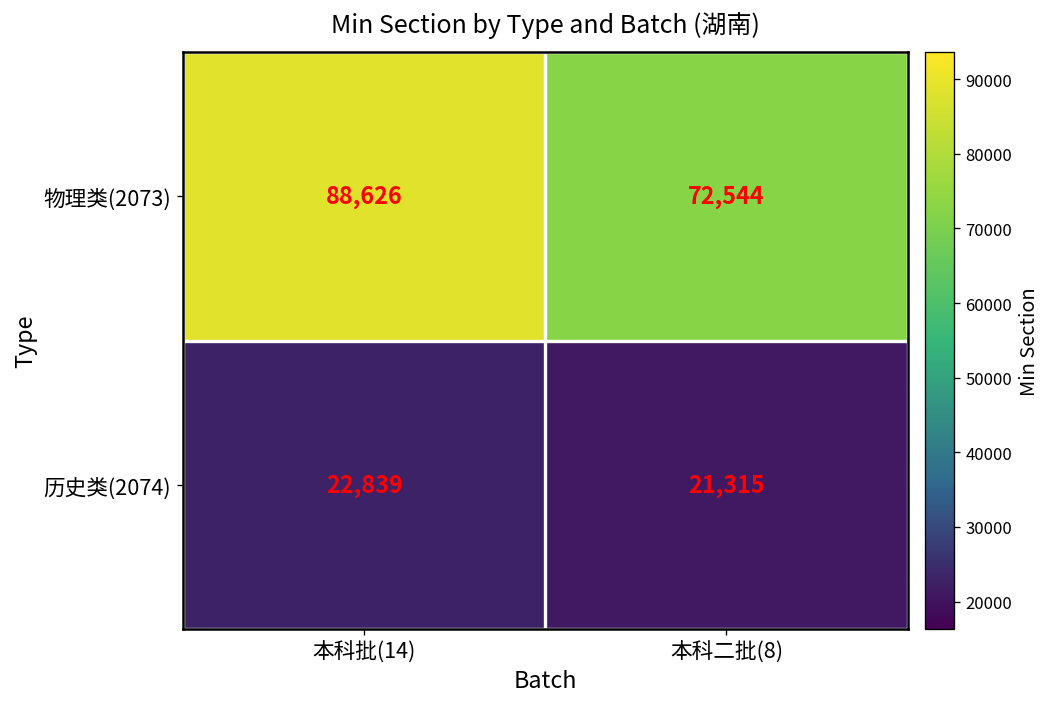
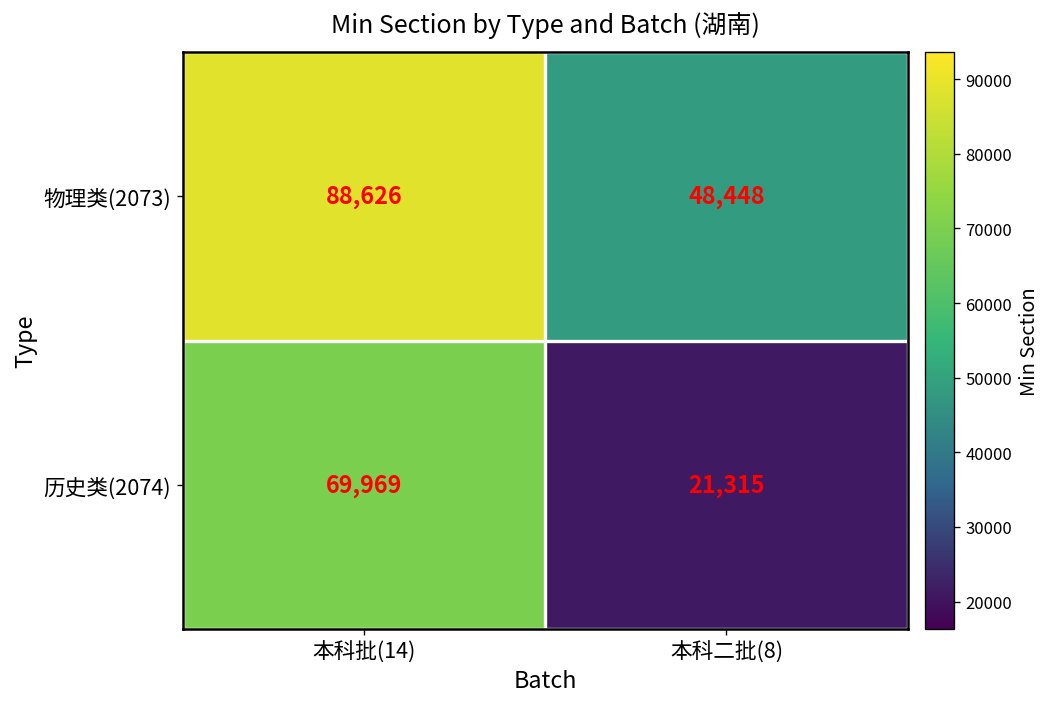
物理类(2073), 本科二批(8): 72,544 -> 48,448
历史类(2074), 本科批(14): 22,839 -> 69,969
